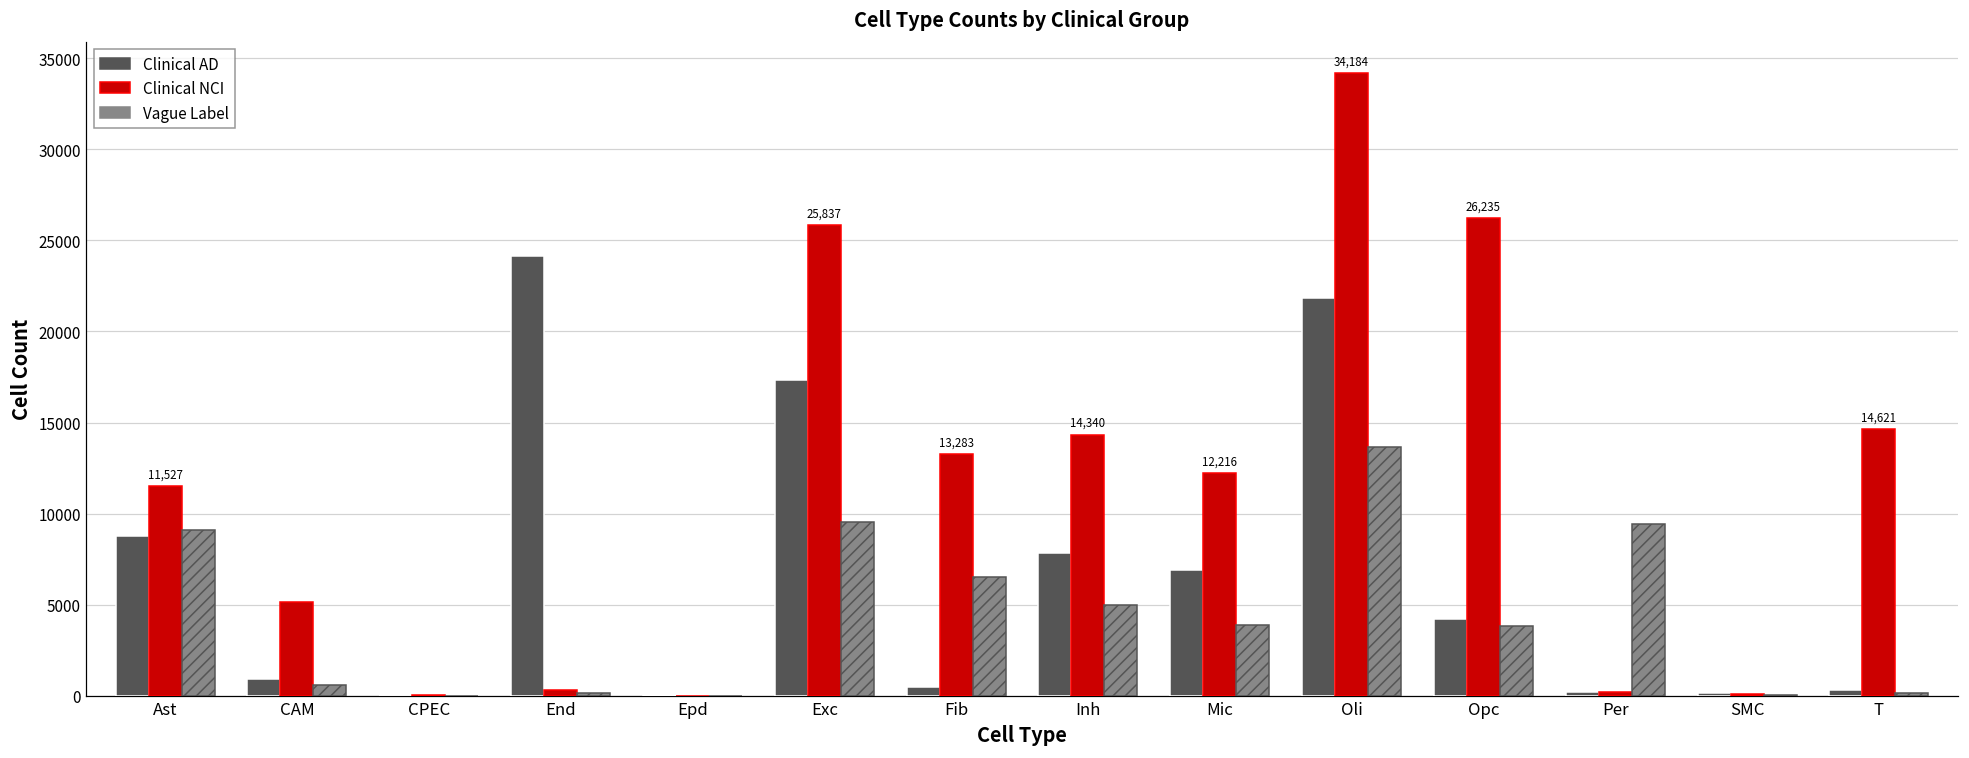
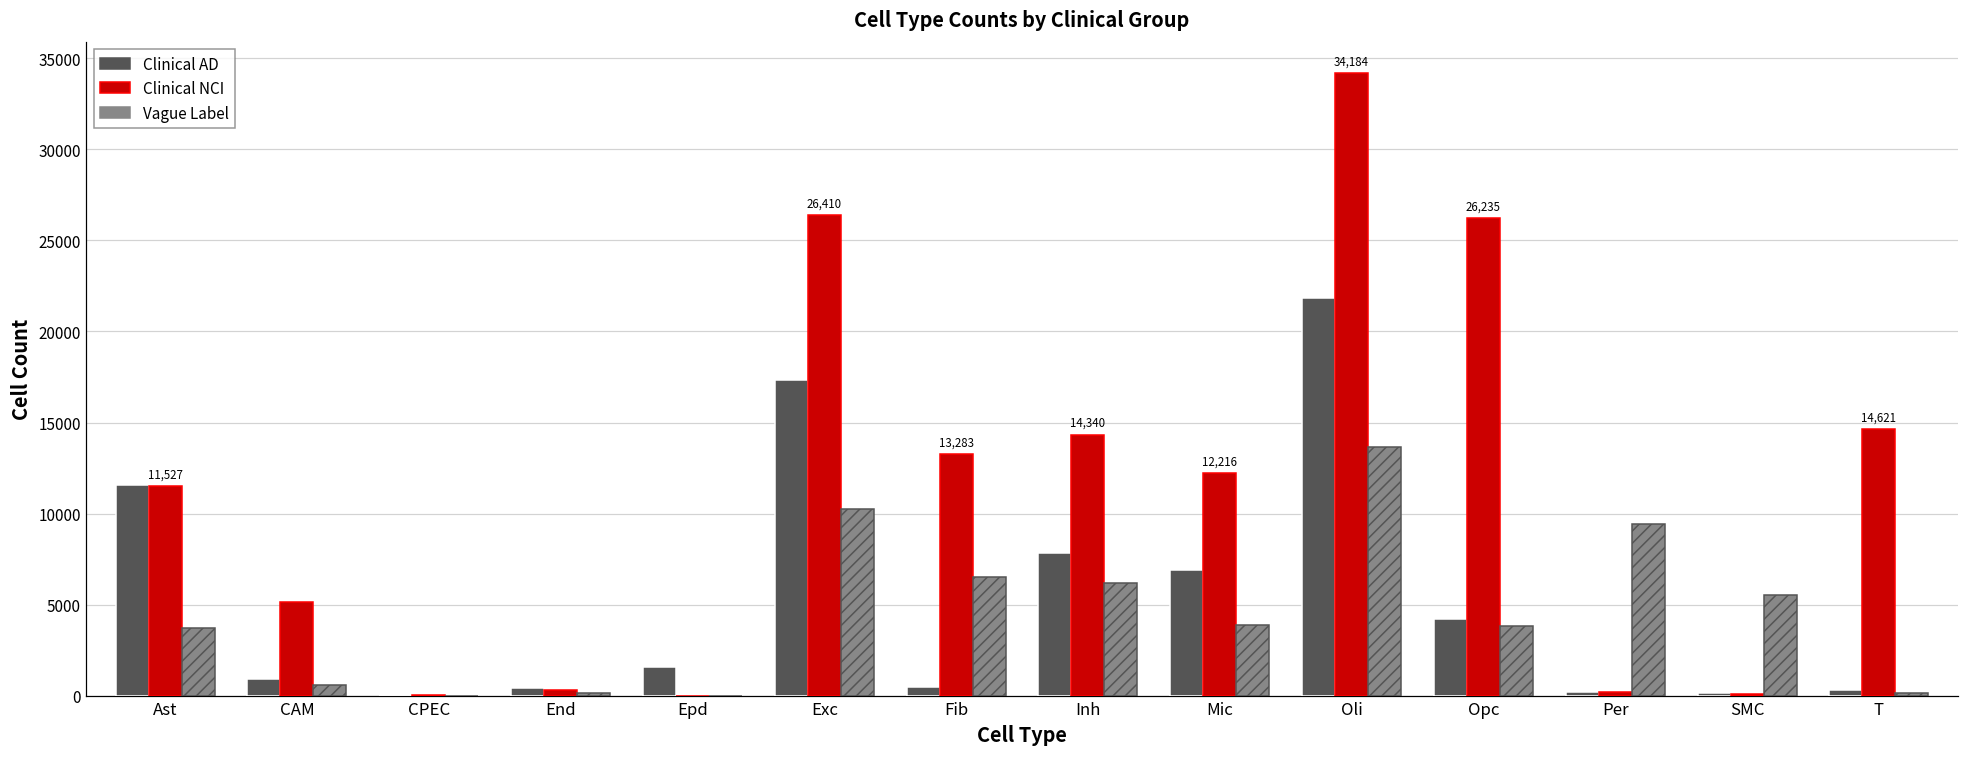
Clinical AD, Ast: 8800 -> 11600
Vague Label, Ast: 9100 -> 3700
Clinical AD, End: 24200 -> 400
Clinical AD, Epd: 100 -> 1600
Clinical NCI, Exc: 25,837 -> 26,410
Vague Label, Exc: 9600 -> 10200
Vague Label, Inh: 5000 -> 6200
Vague Label, SMC: 100 -> 5500
